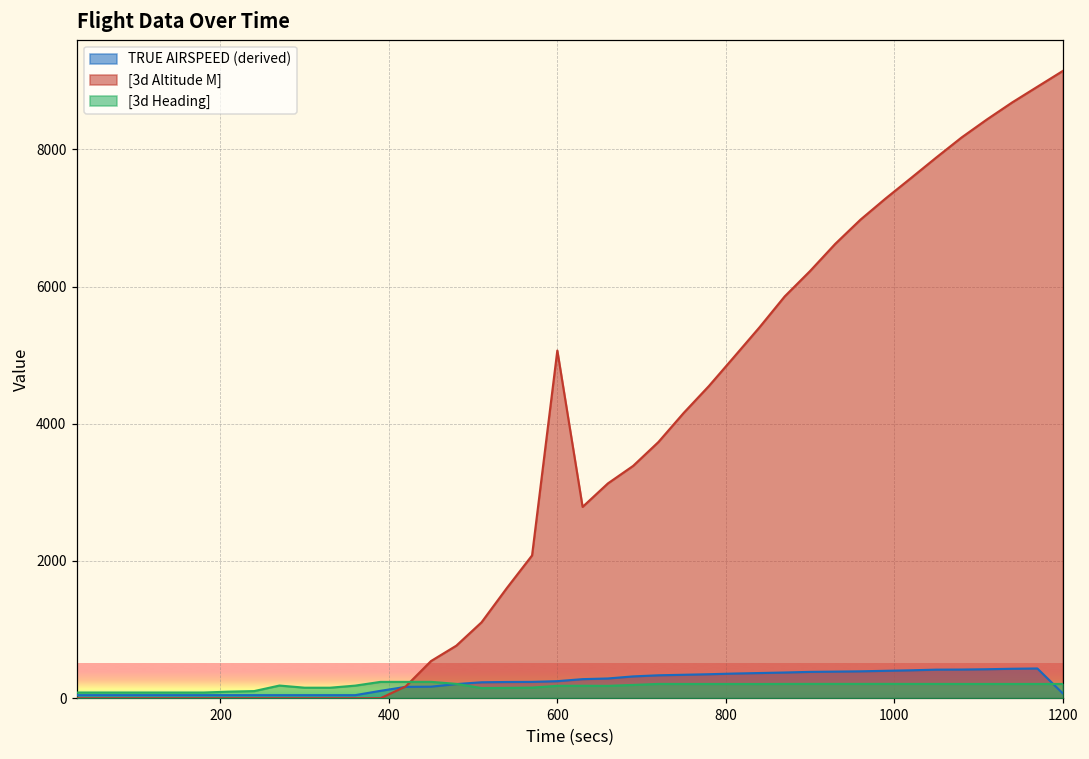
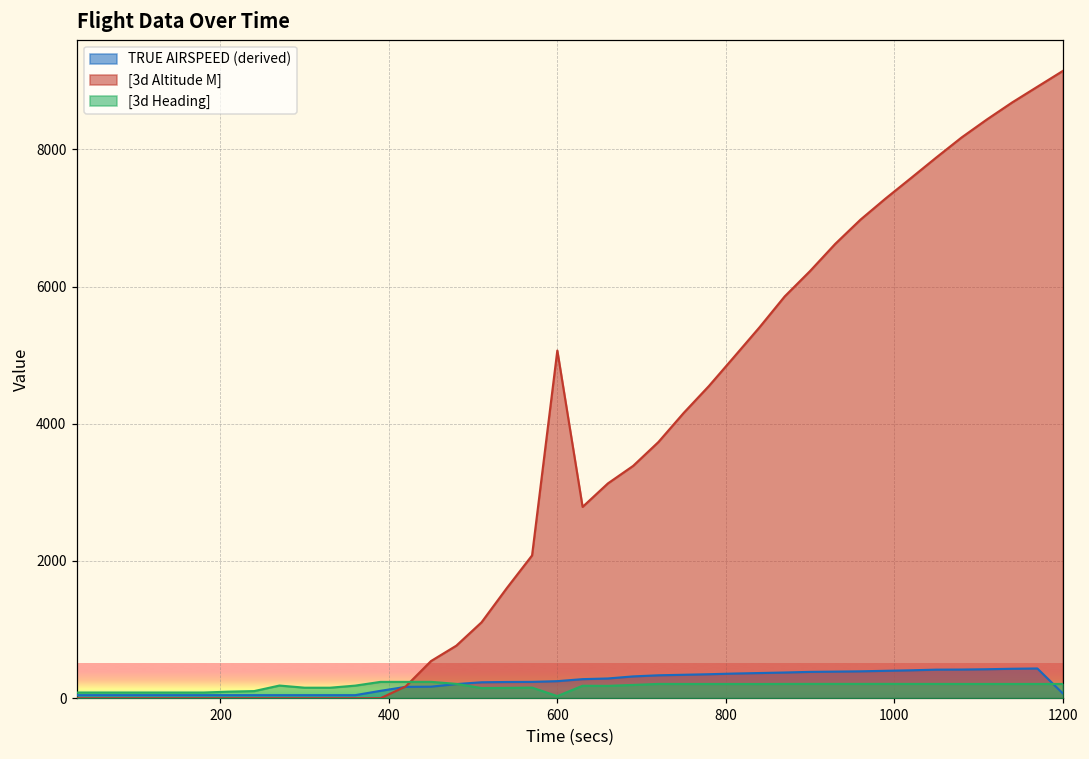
[3d Heading], 600: 200 -> 0
